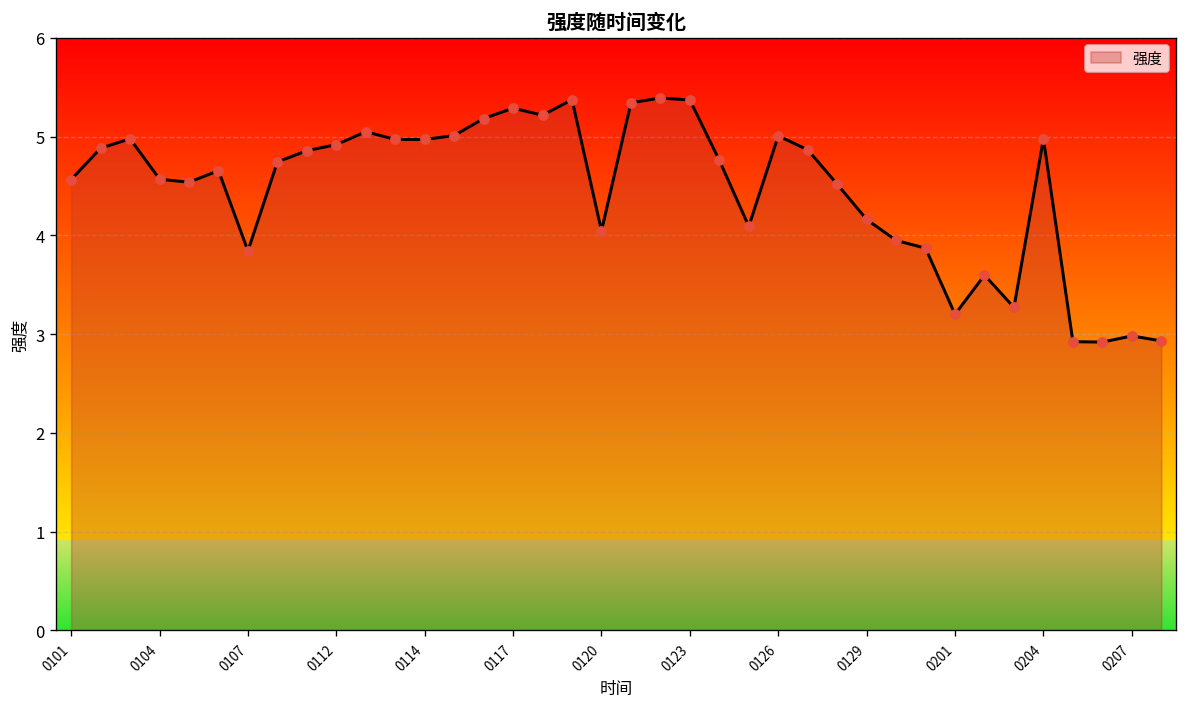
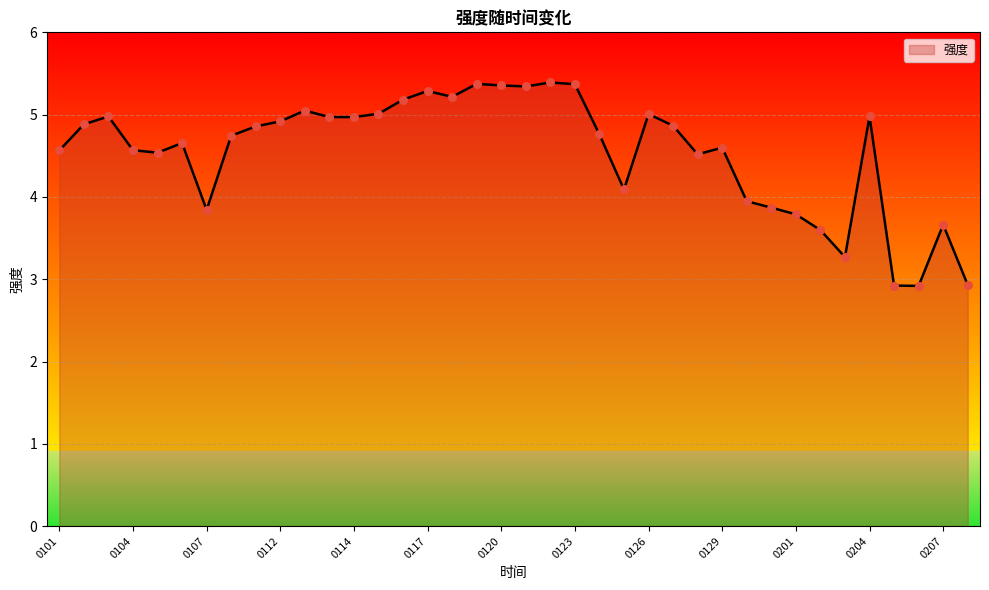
0120: 4.0 -> 5.4
0129: 4.2 -> 4.6
0201: 3.2 -> 3.8
0207: 3.0 -> 3.7
